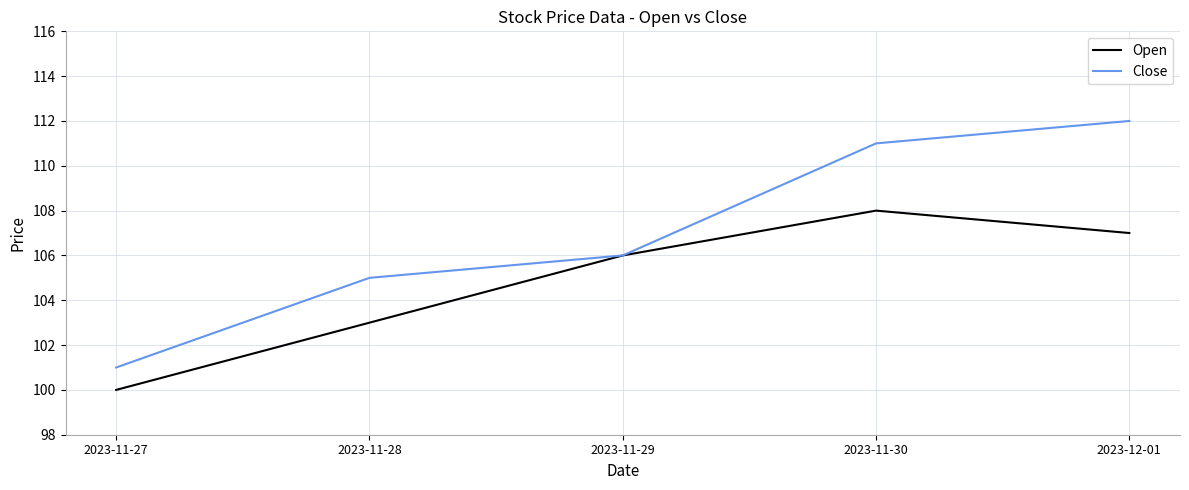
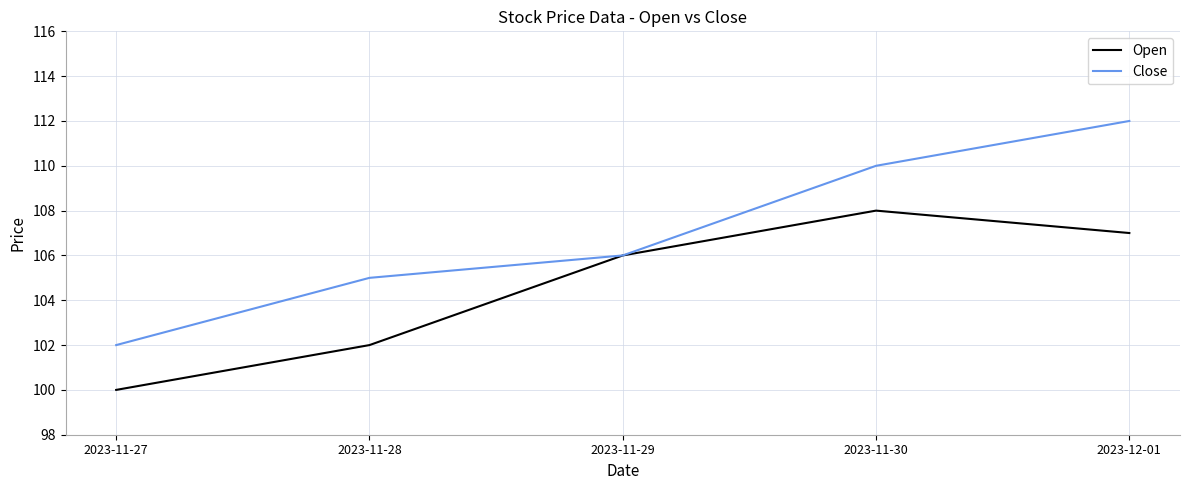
Close, 2023-11-27: 101 -> 102
Open, 2023-11-28: 103 -> 102
Close, 2023-11-30: 111 -> 110
